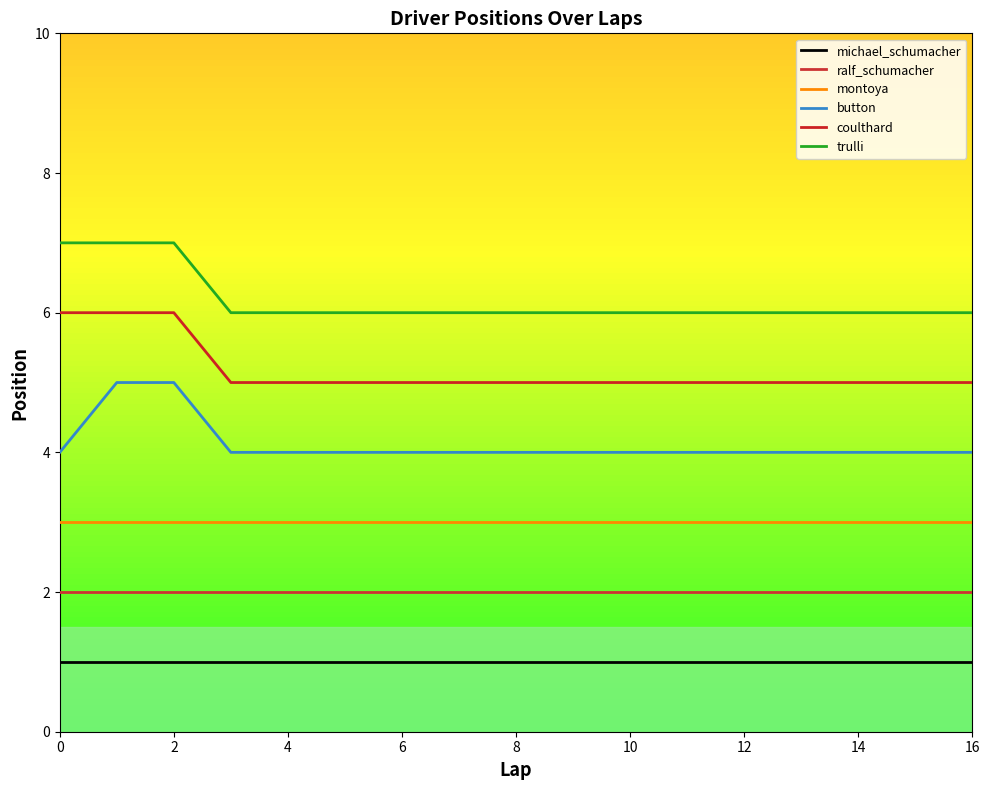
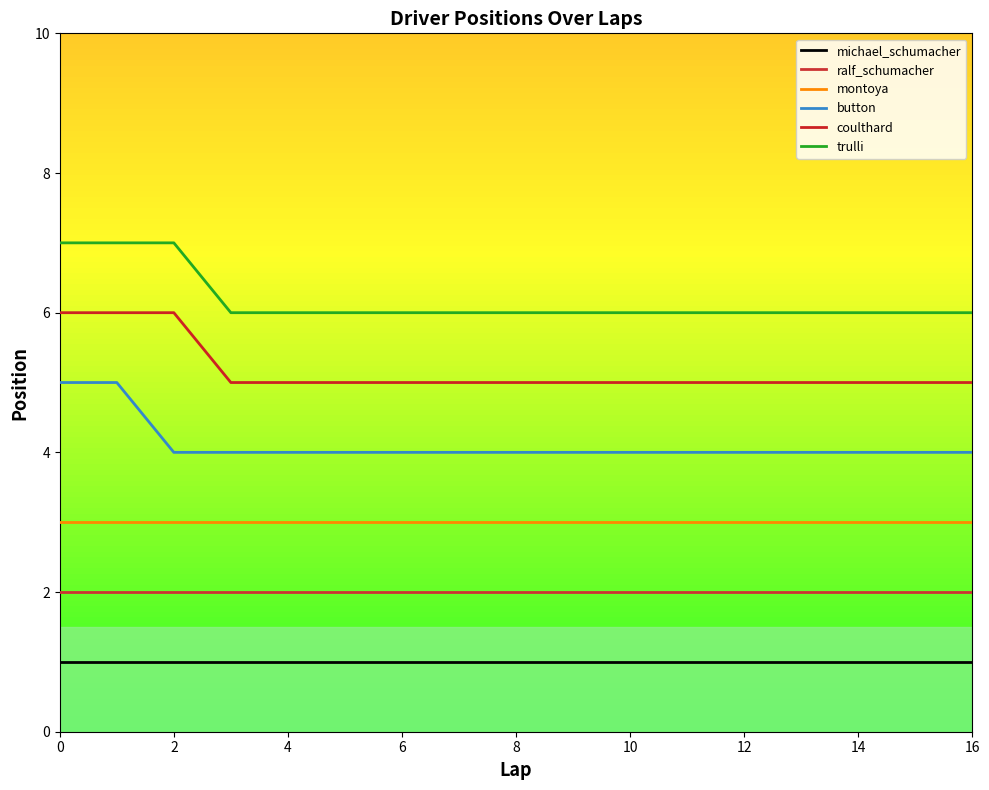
button, 0: 4 -> 5
button, 2: 5 -> 4
